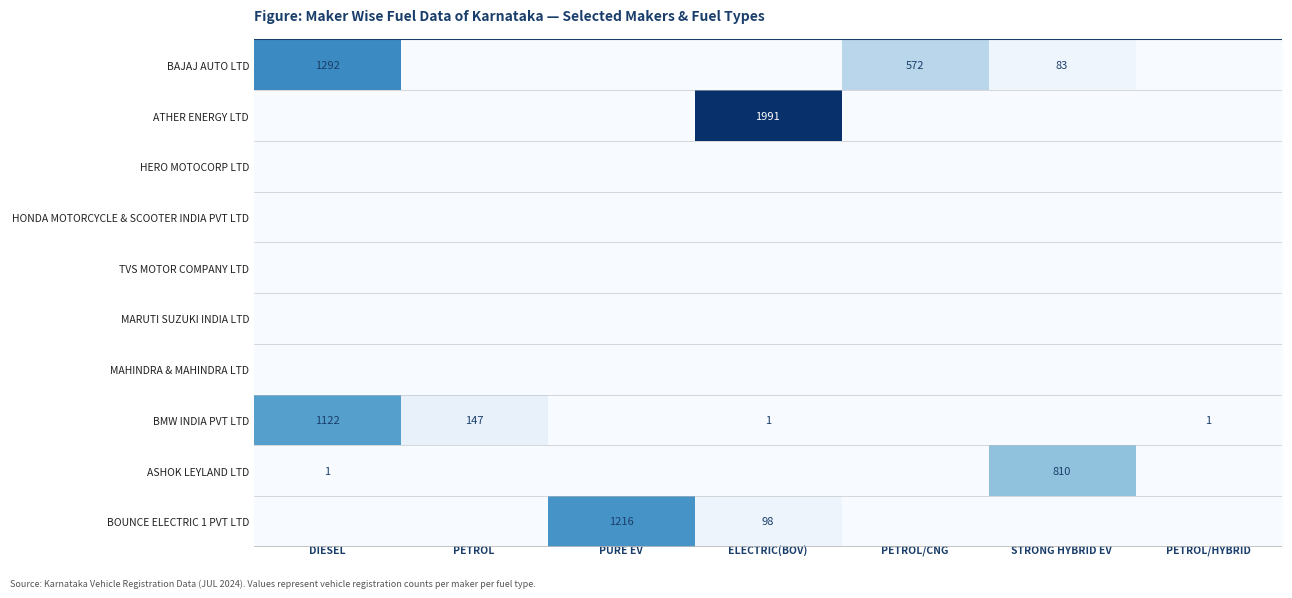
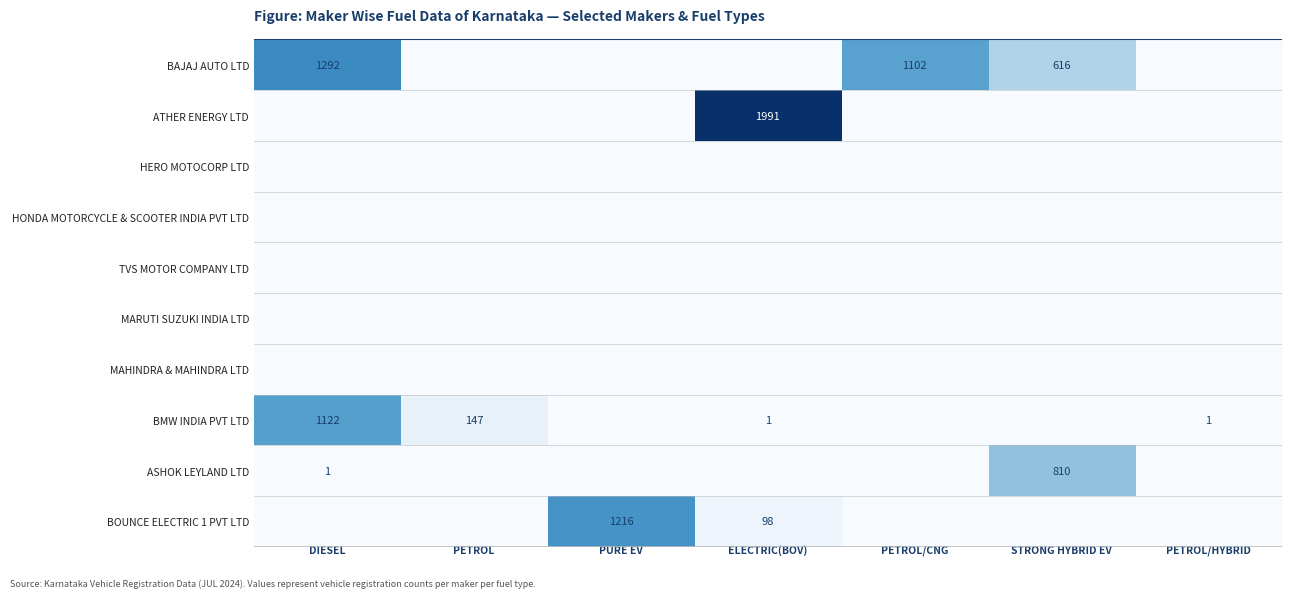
BAJAJ AUTO LTD, PETROL/CNG: 572 -> 1102
BAJAJ AUTO LTD, STRONG HYBRID EV: 83 -> 616
